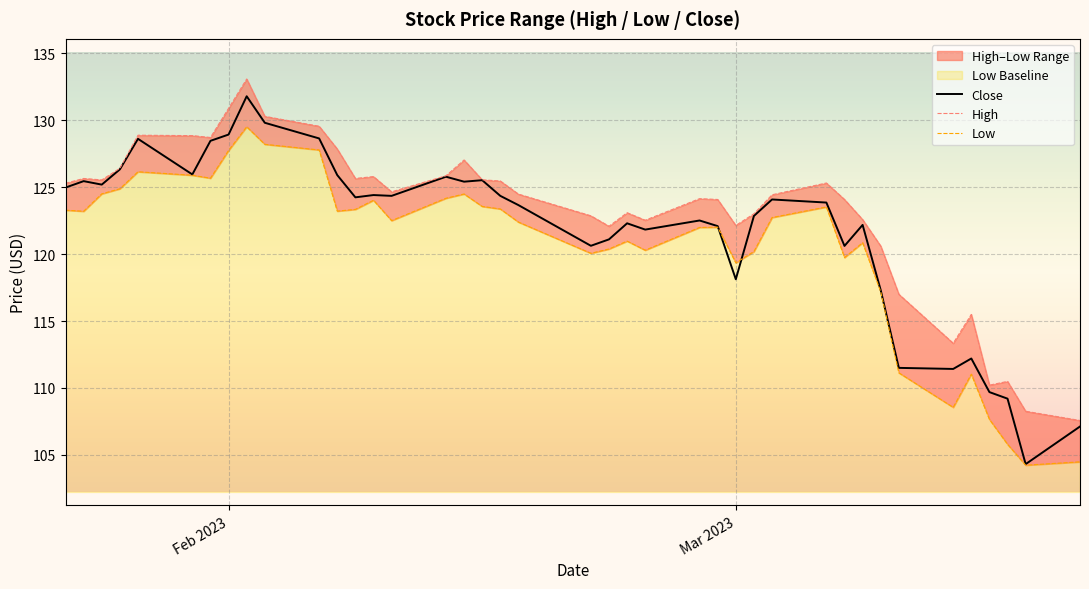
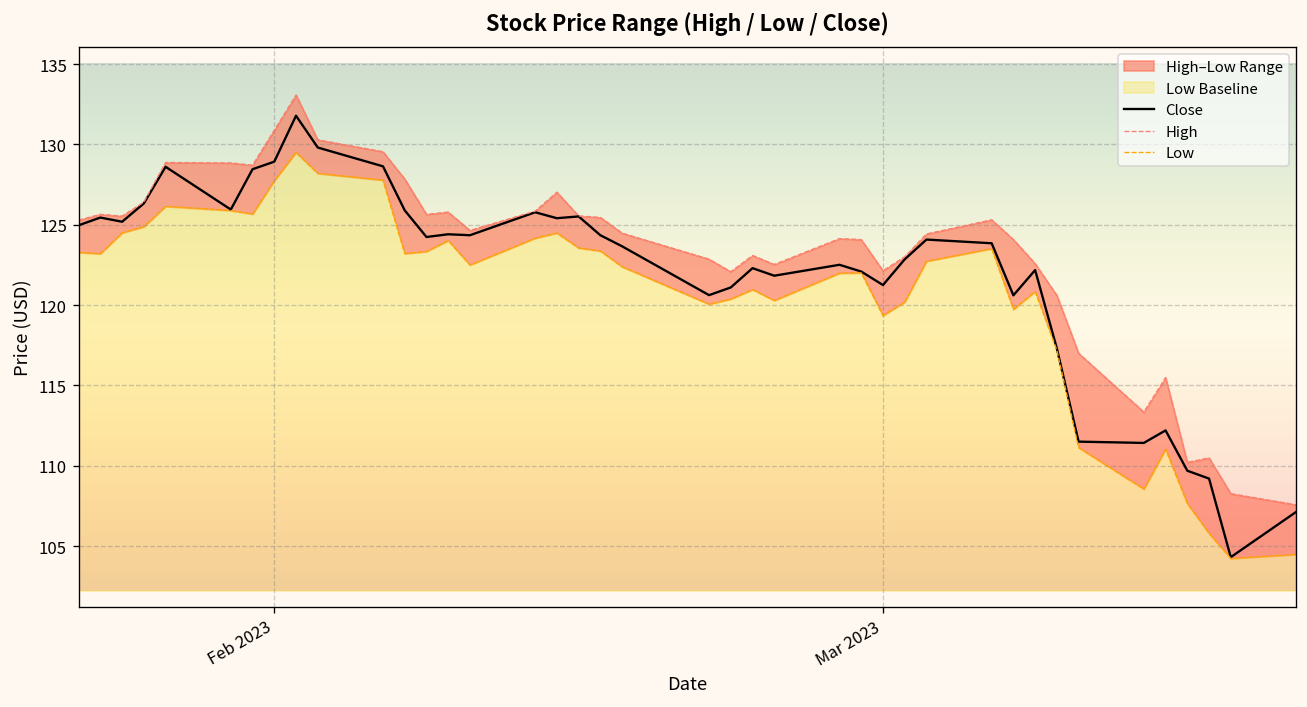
Close, Mar 2023: 118.1 -> 121.3
